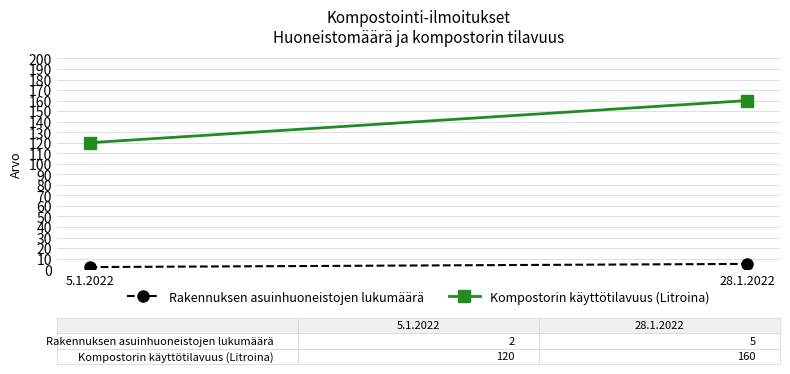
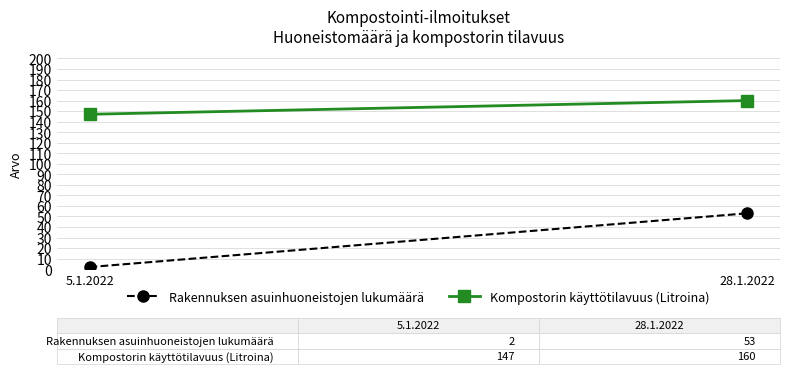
Kompostorin käyttötilavuus (Litroina), 5.1.2022: 120 -> 147
Rakennuksen asuinhuoneistojen lukumäärä, 28.1.2022: 5 -> 53
